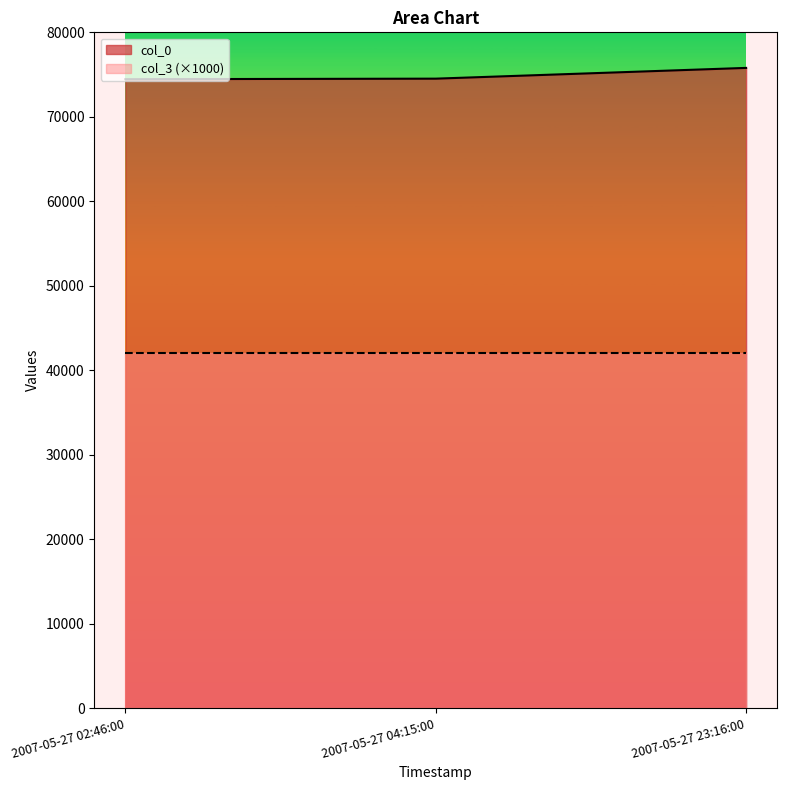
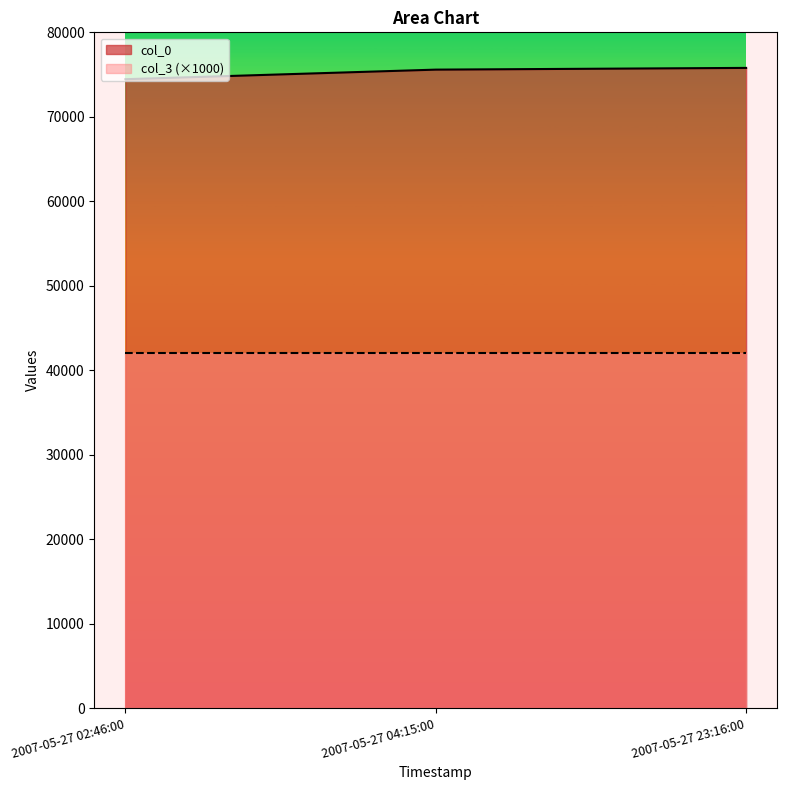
col_0, 2007-05-27 04:15:00: 75000 -> 76000
